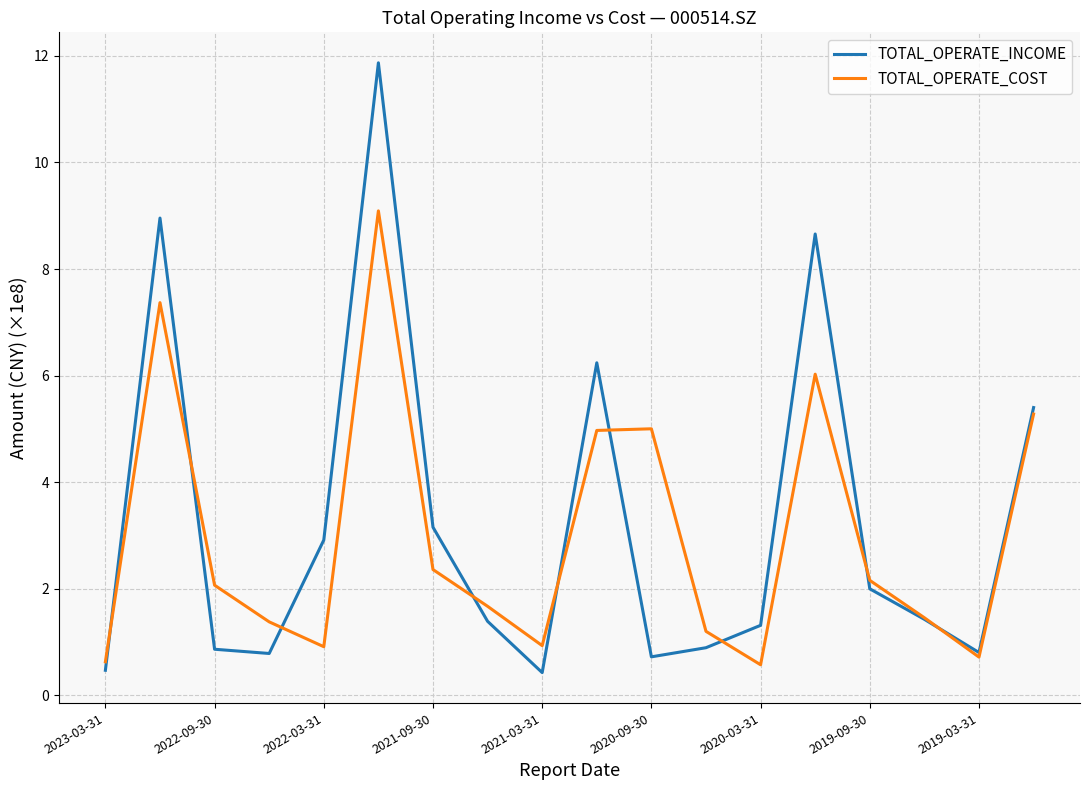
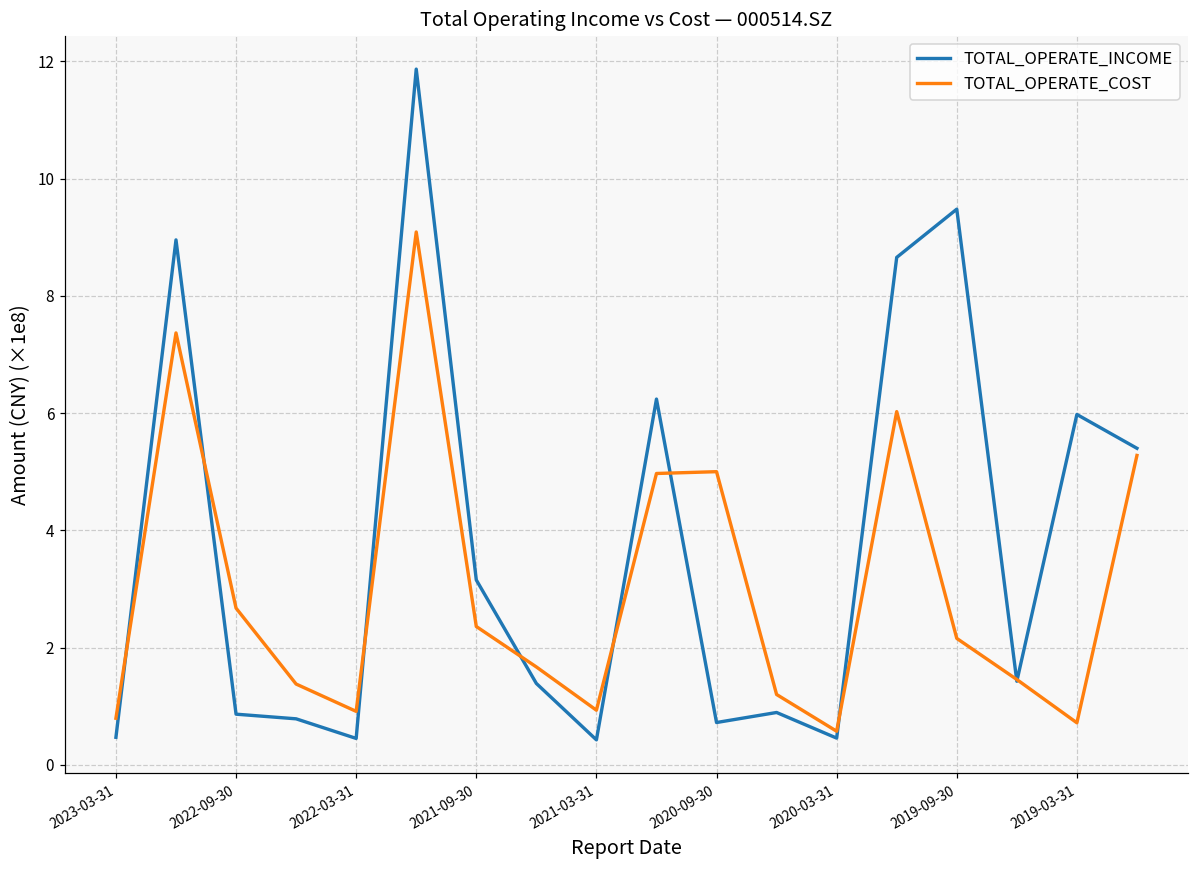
TOTAL_OPERATE_COST, 2023-03-31: 0.6 -> 0.8
TOTAL_OPERATE_COST, 2022-09-30: 2.1 -> 2.7
TOTAL_OPERATE_INCOME, 2022-03-31: 2.9 -> 0.5
TOTAL_OPERATE_INCOME, 2020-03-31: 1.3 -> 0.5
TOTAL_OPERATE_INCOME, 2019-09-30: 2.0 -> 9.5
TOTAL_OPERATE_INCOME, 2019-03-31: 0.8 -> 6.0
